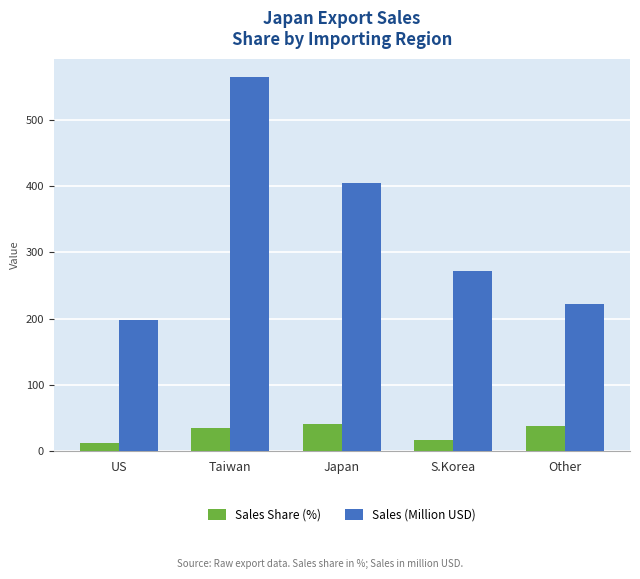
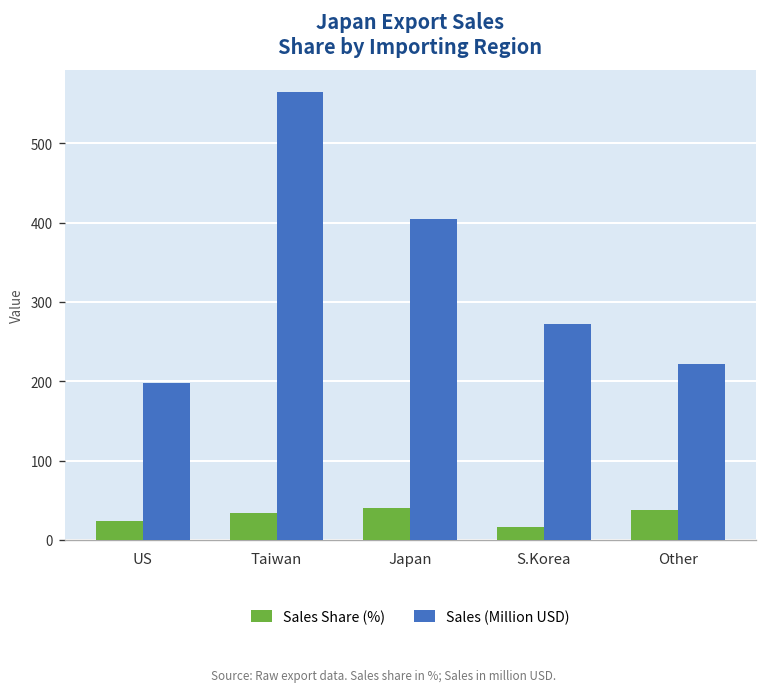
Sales Share (%), US: 10 -> 20
